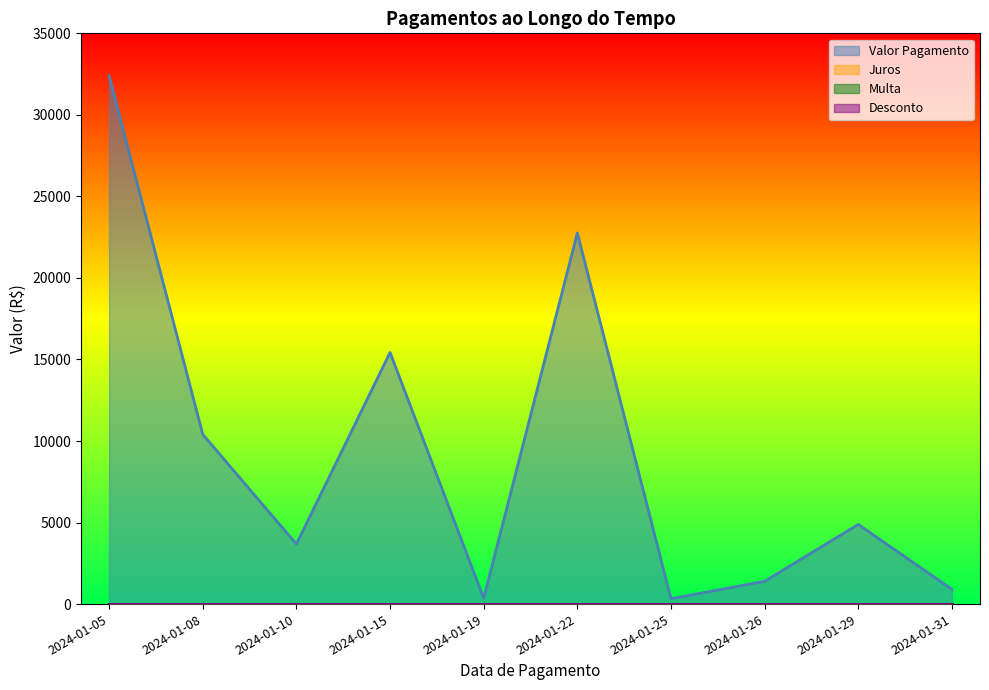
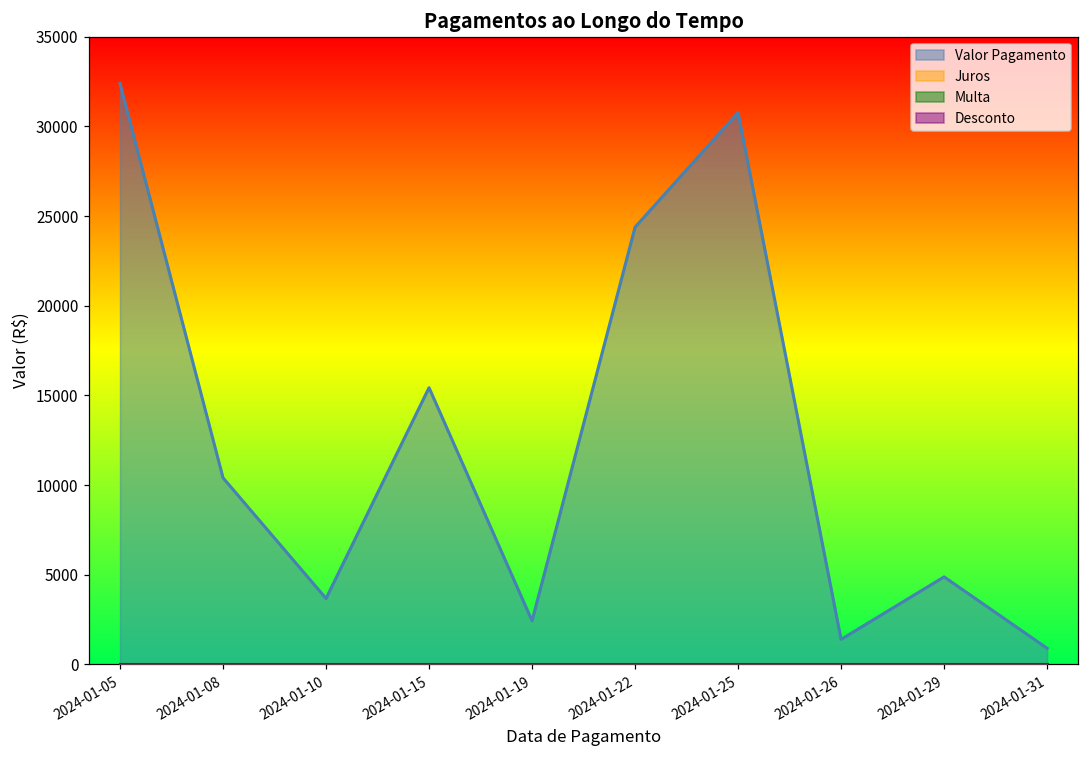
Valor Pagamento, 2024-01-19: 400 -> 2400
Valor Pagamento, 2024-01-22: 22800 -> 24400
Valor Pagamento, 2024-01-25: 300 -> 30800
